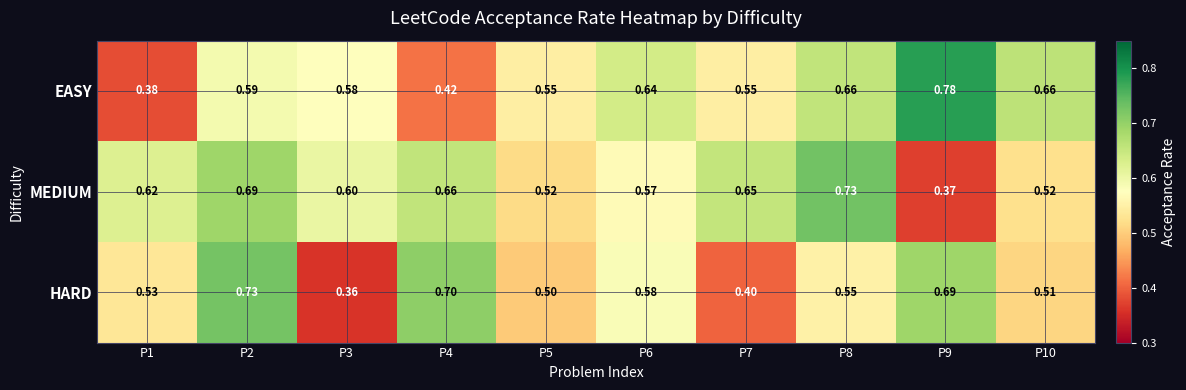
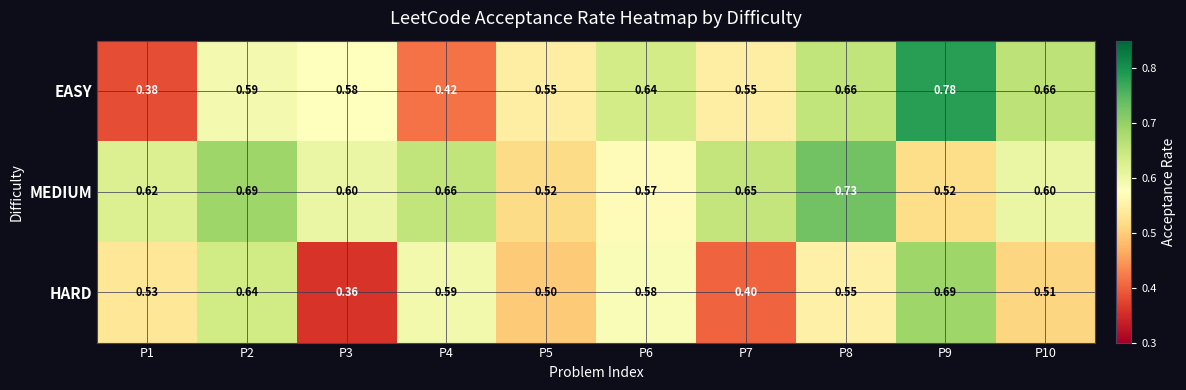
MEDIUM, P9: 0.37 -> 0.52
MEDIUM, P10: 0.52 -> 0.60
HARD, P2: 0.73 -> 0.64
HARD, P4: 0.70 -> 0.59
